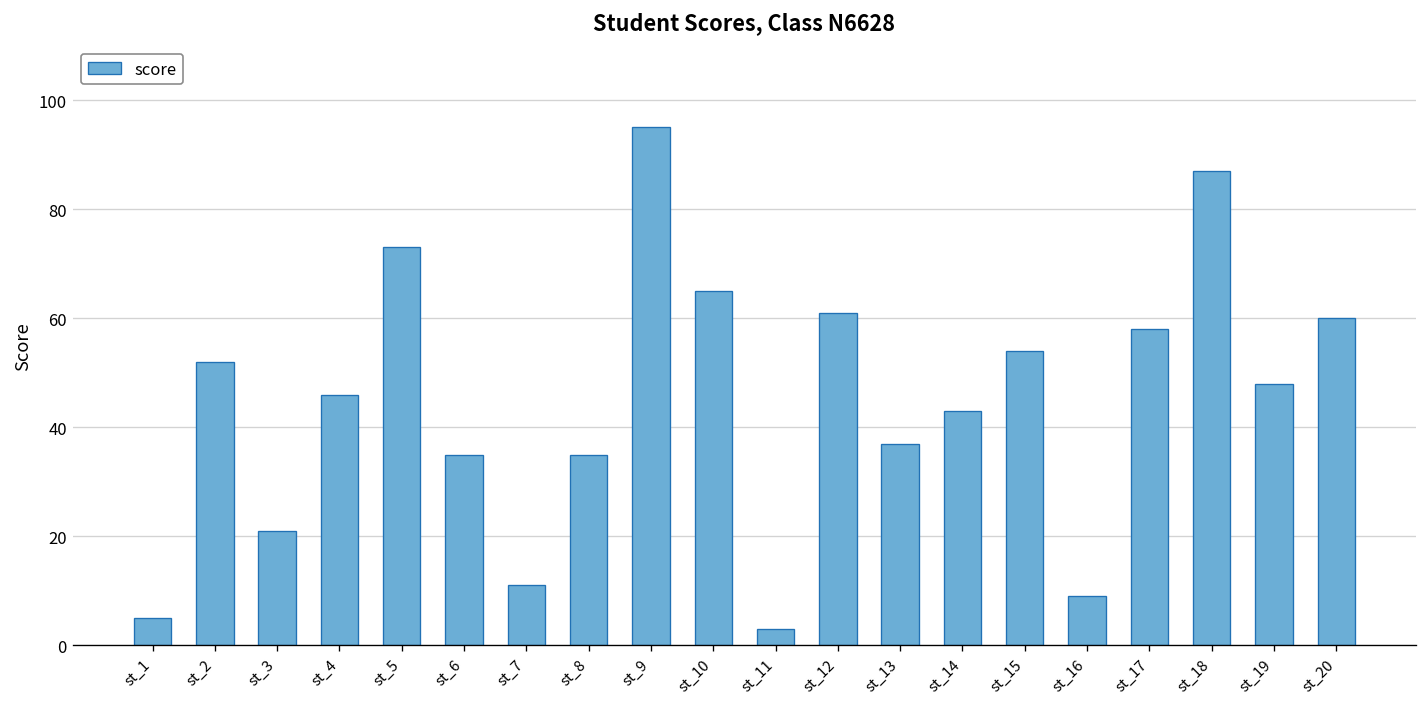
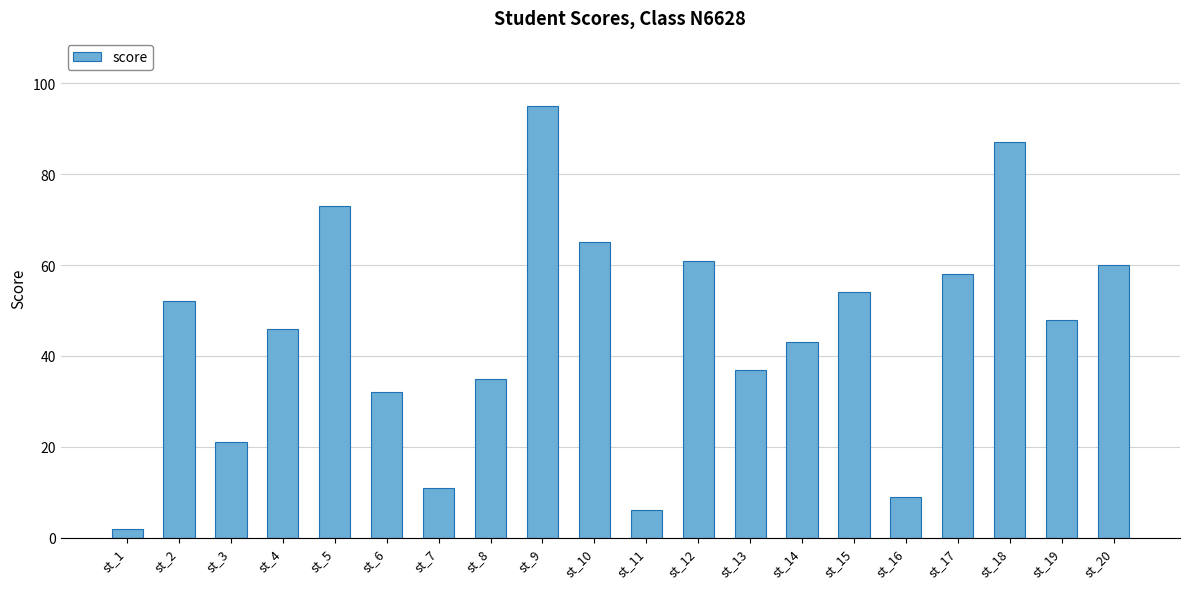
st_1: 5 -> 2
st_6: 35 -> 32
st_11: 3 -> 6
